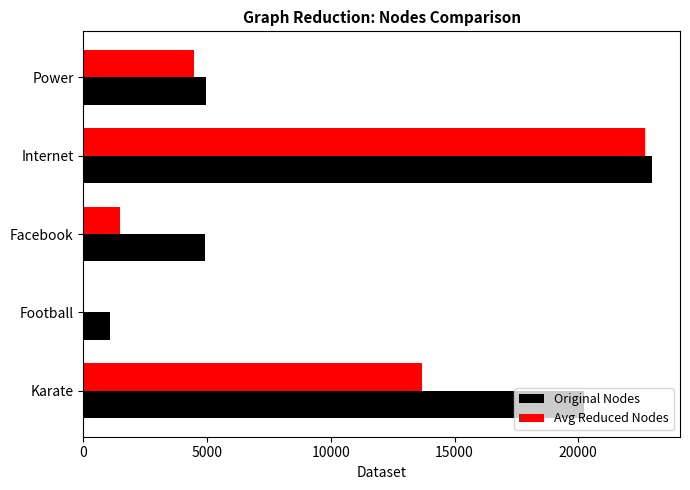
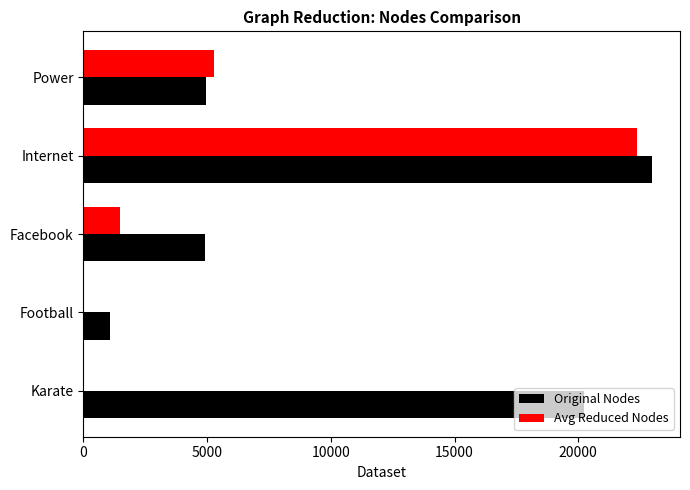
Avg Reduced Nodes, Power: 4500 -> 5300
Avg Reduced Nodes, Internet: 22700 -> 22400
Avg Reduced Nodes, Karate: 13700 -> 0
